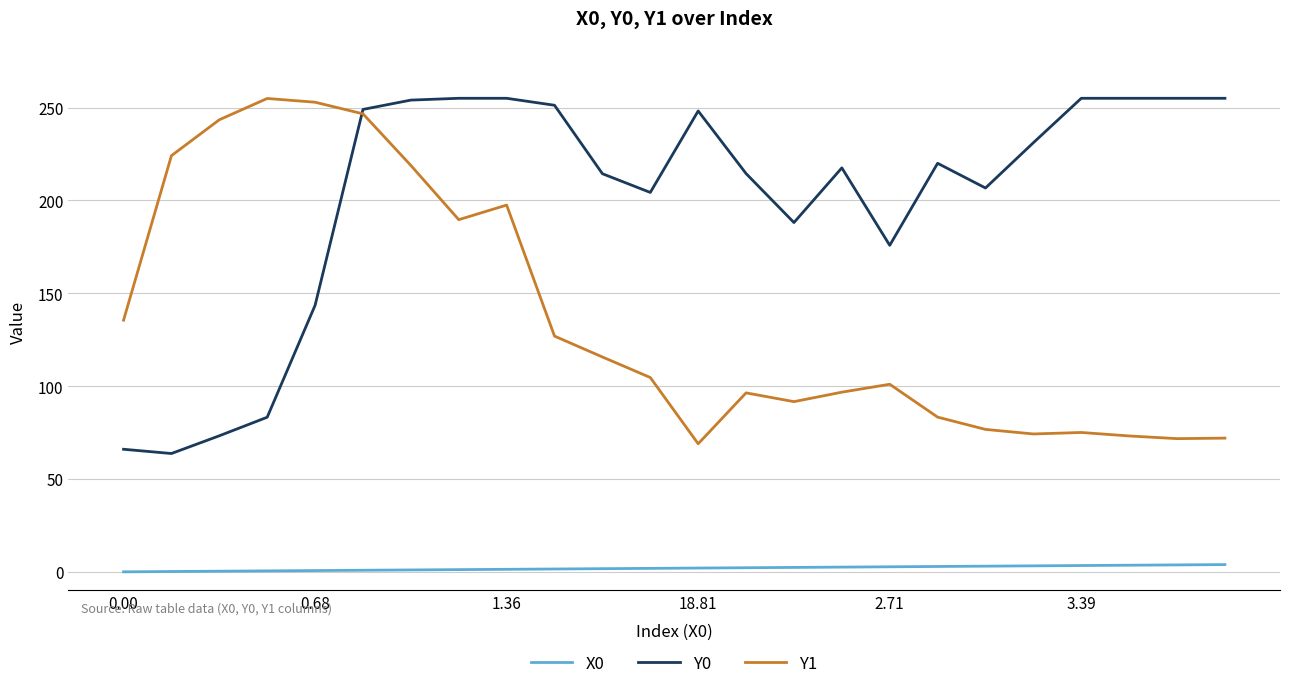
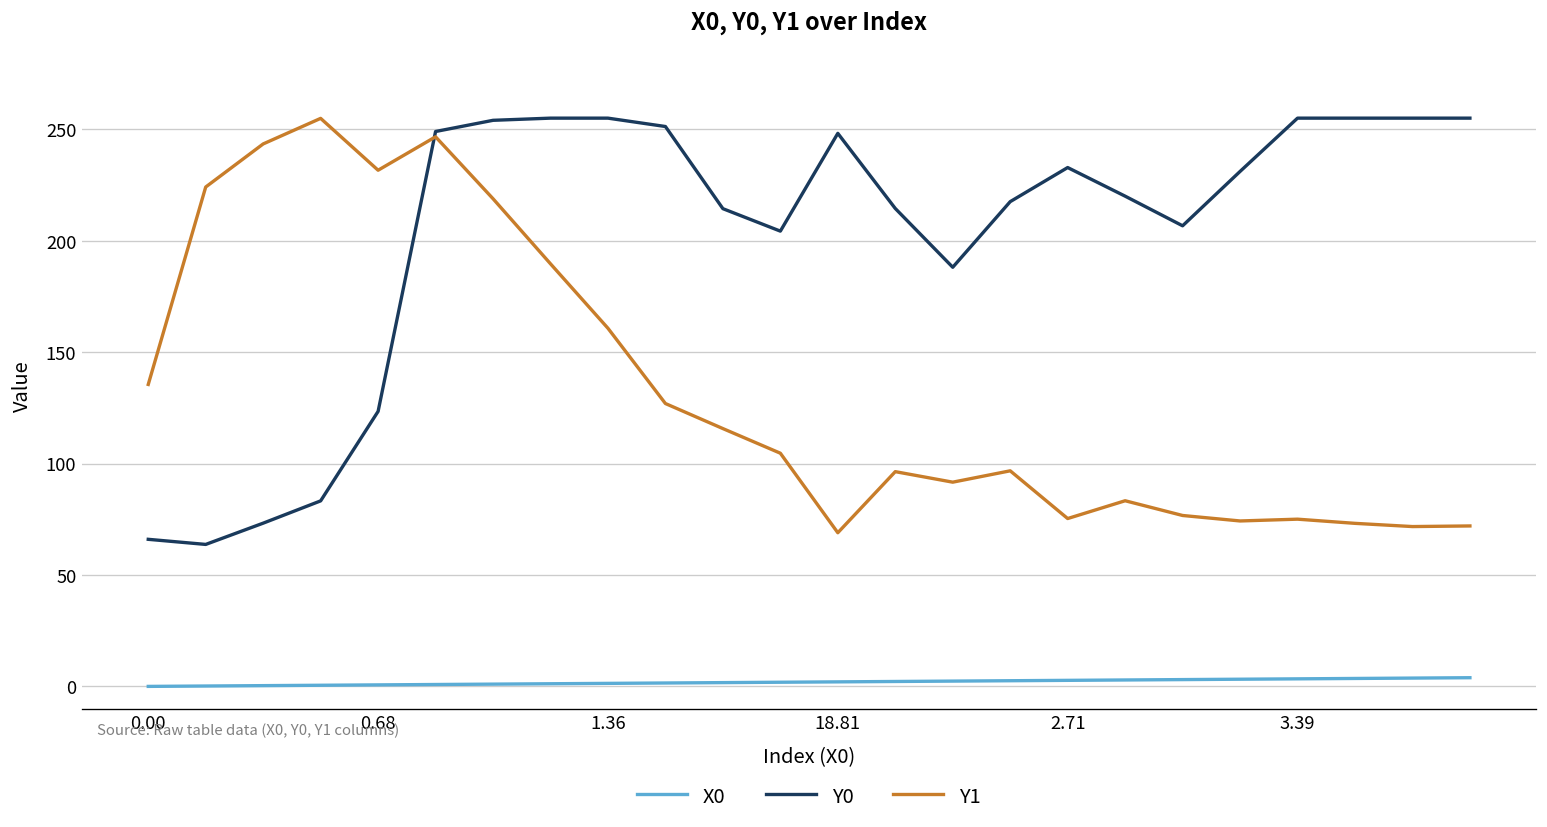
Y0, 0.68: 144 -> 123
Y1, 0.68: 253 -> 232
Y1, 1.36: 197 -> 161
Y0, 2.71: 176 -> 233
Y1, 2.71: 101 -> 75
